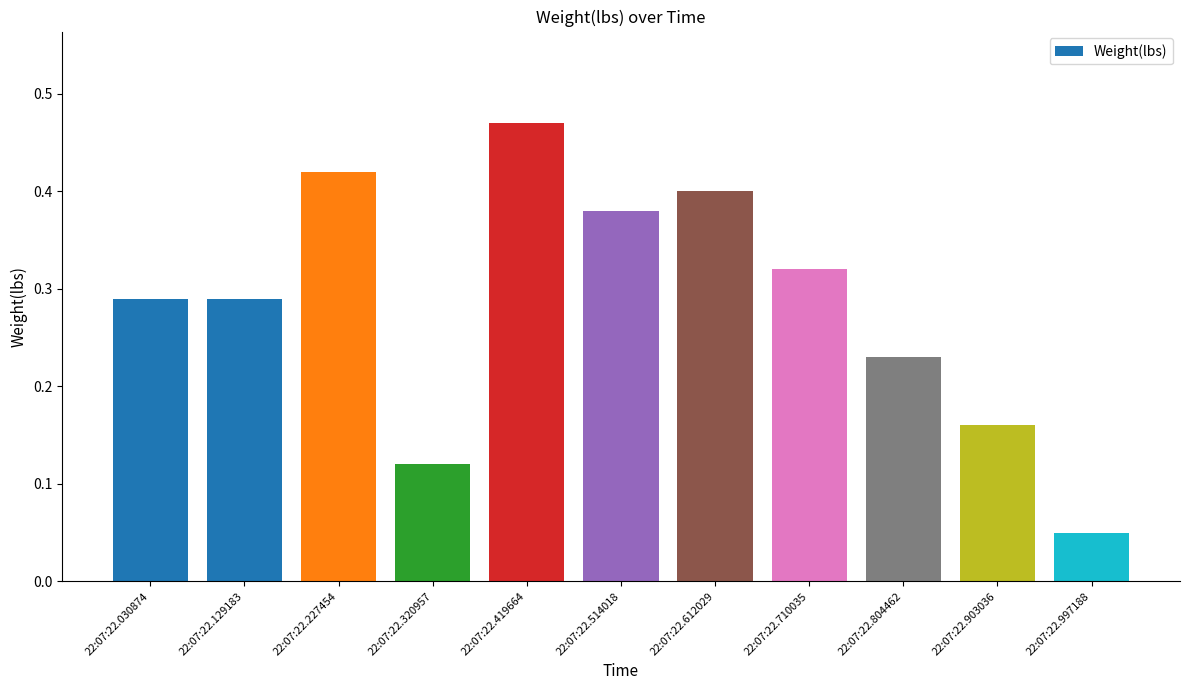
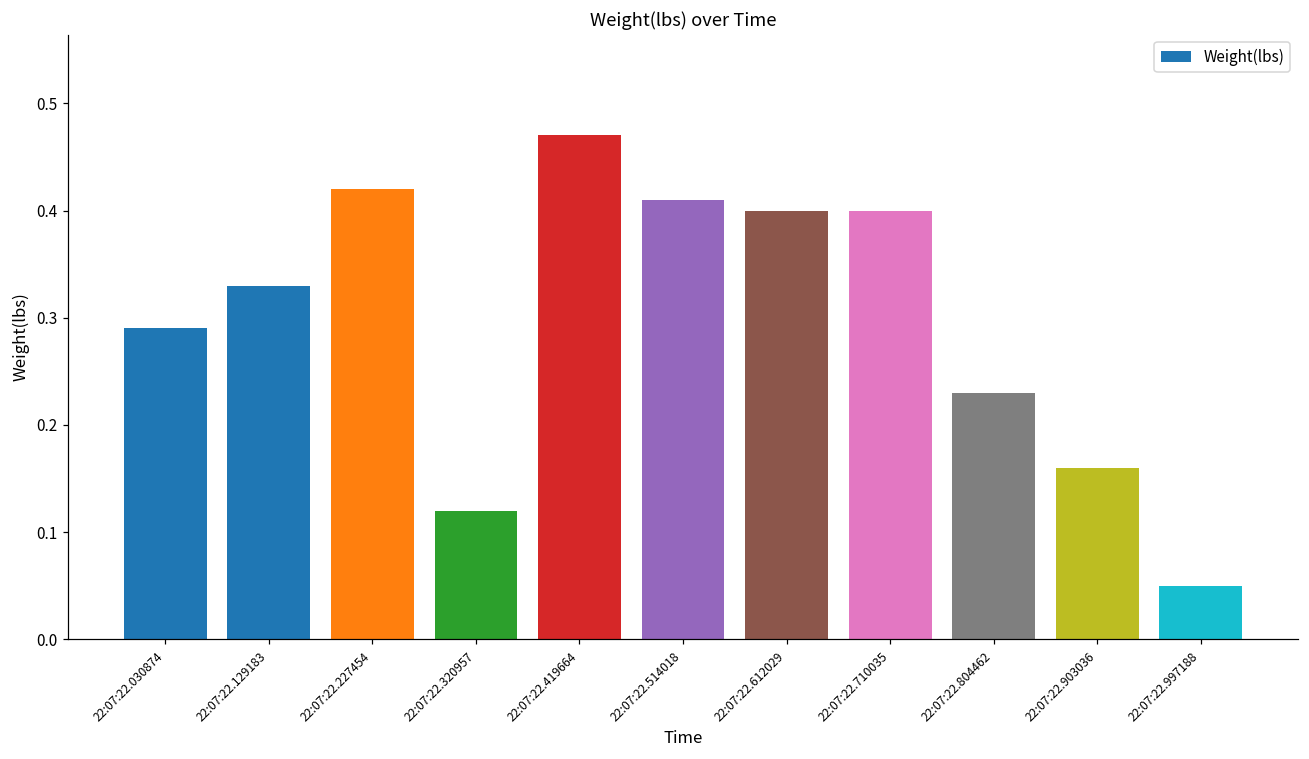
22:07:22.129183: 0.29 -> 0.33
22:07:22.514018: 0.38 -> 0.41
22:07:22.710035: 0.32 -> 0.40
